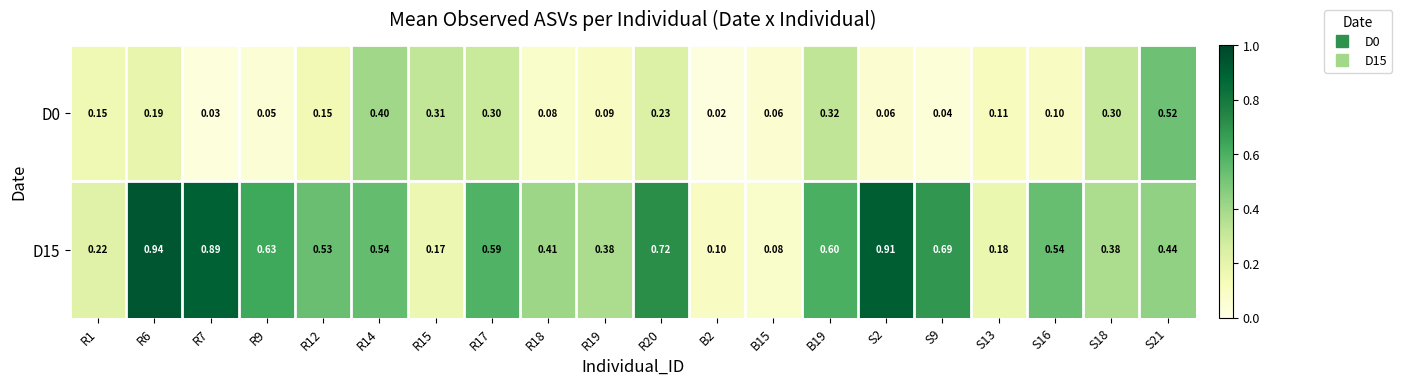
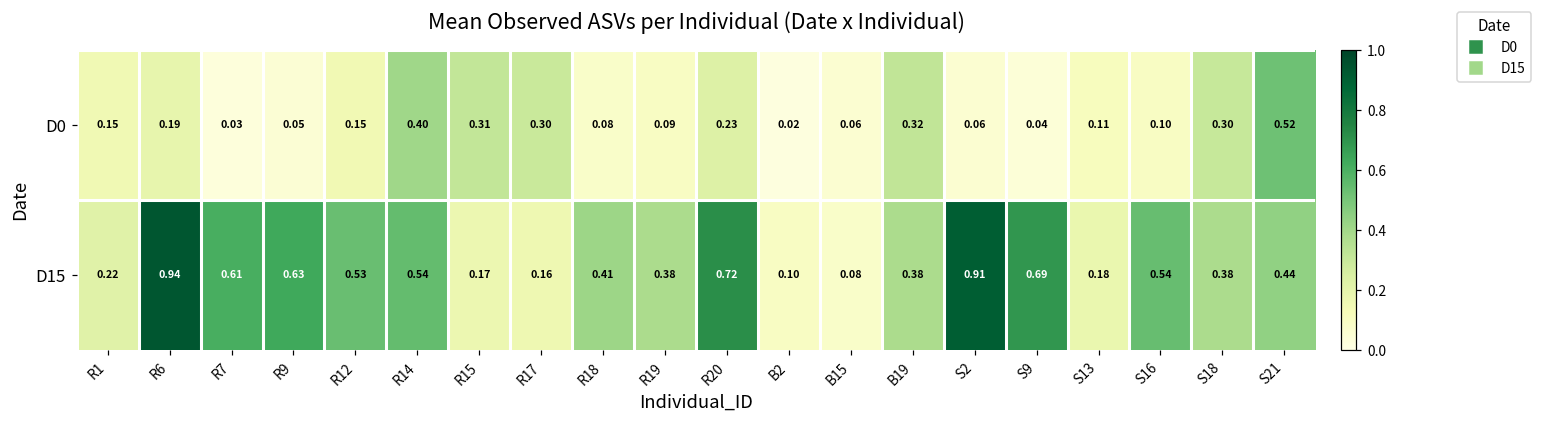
D15, R7: 0.89 -> 0.61
D15, R17: 0.59 -> 0.16
D15, B19: 0.60 -> 0.38
